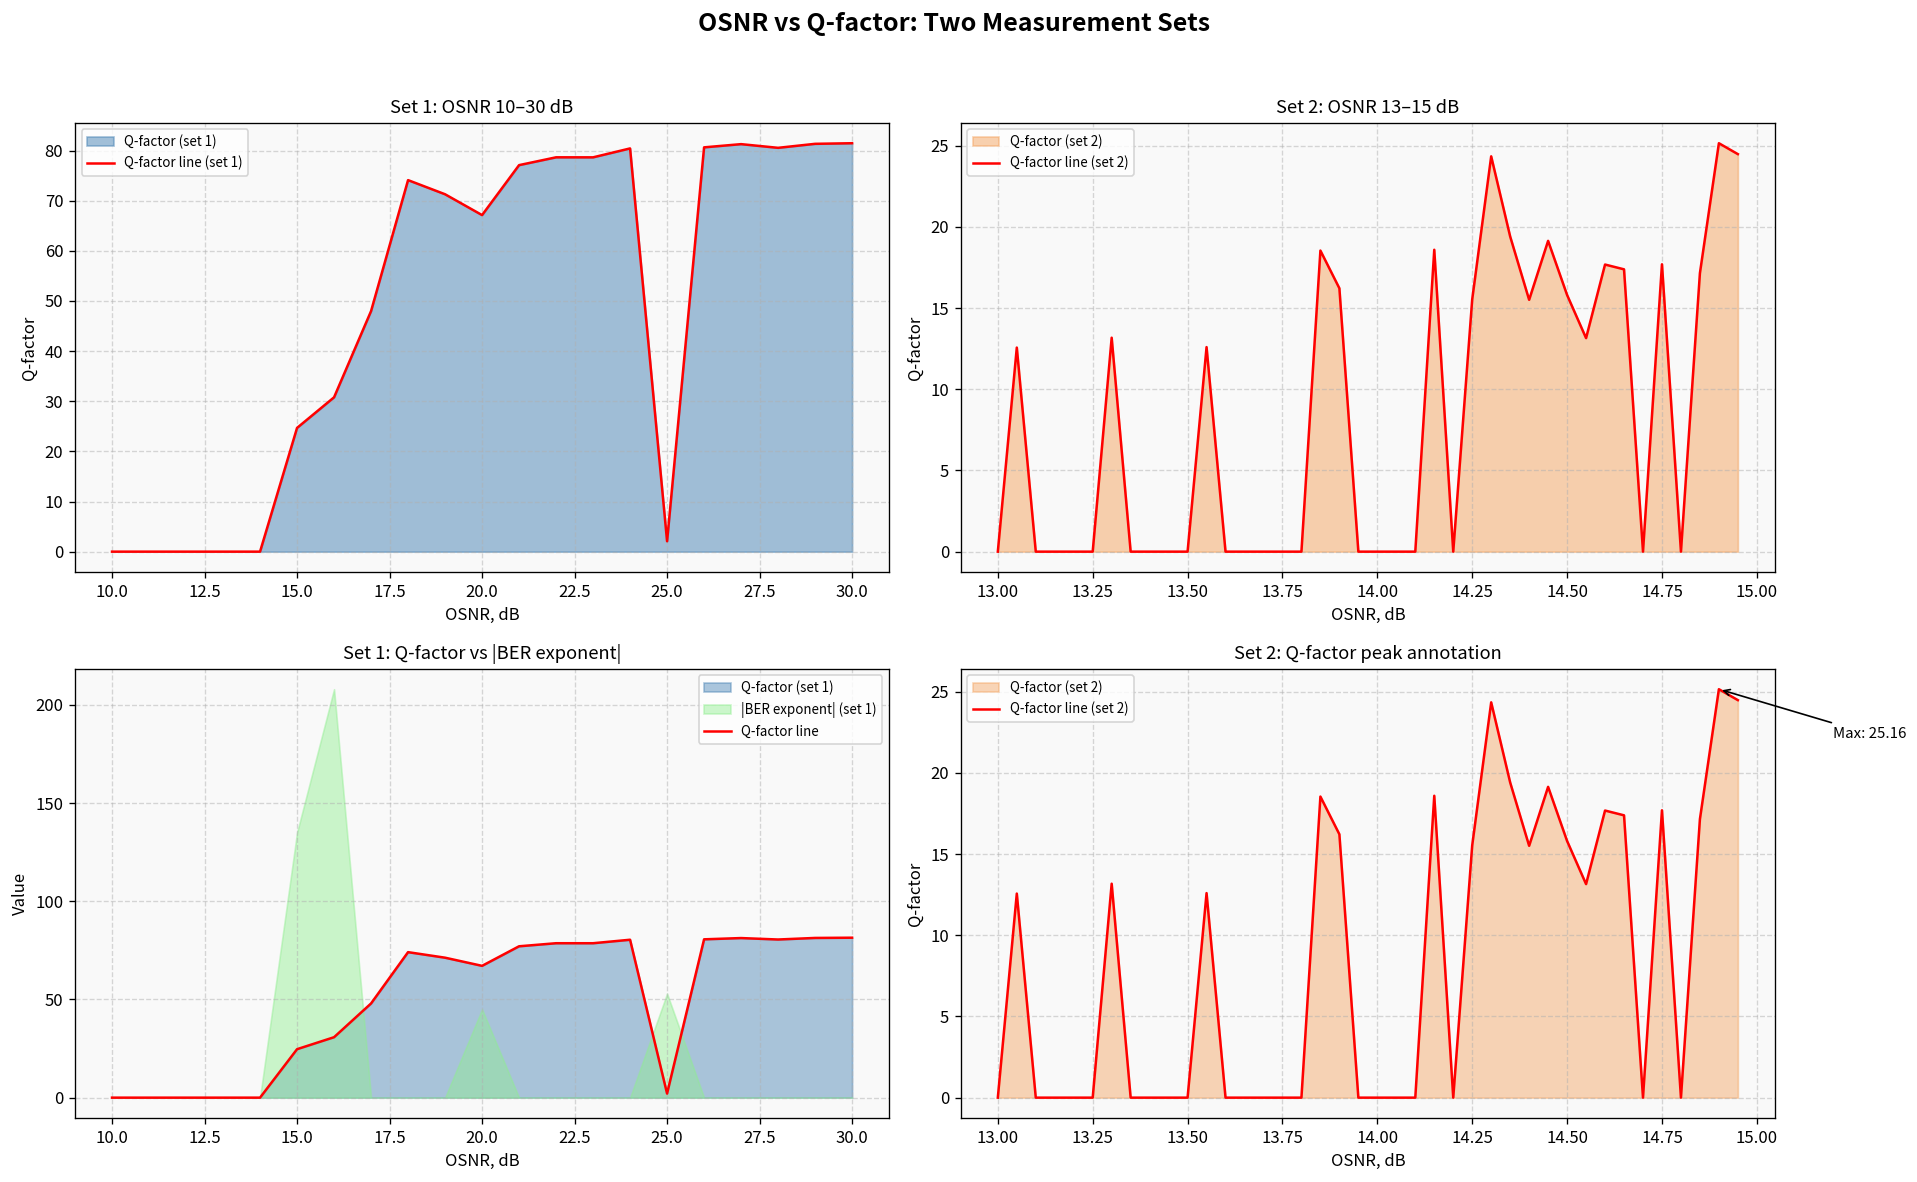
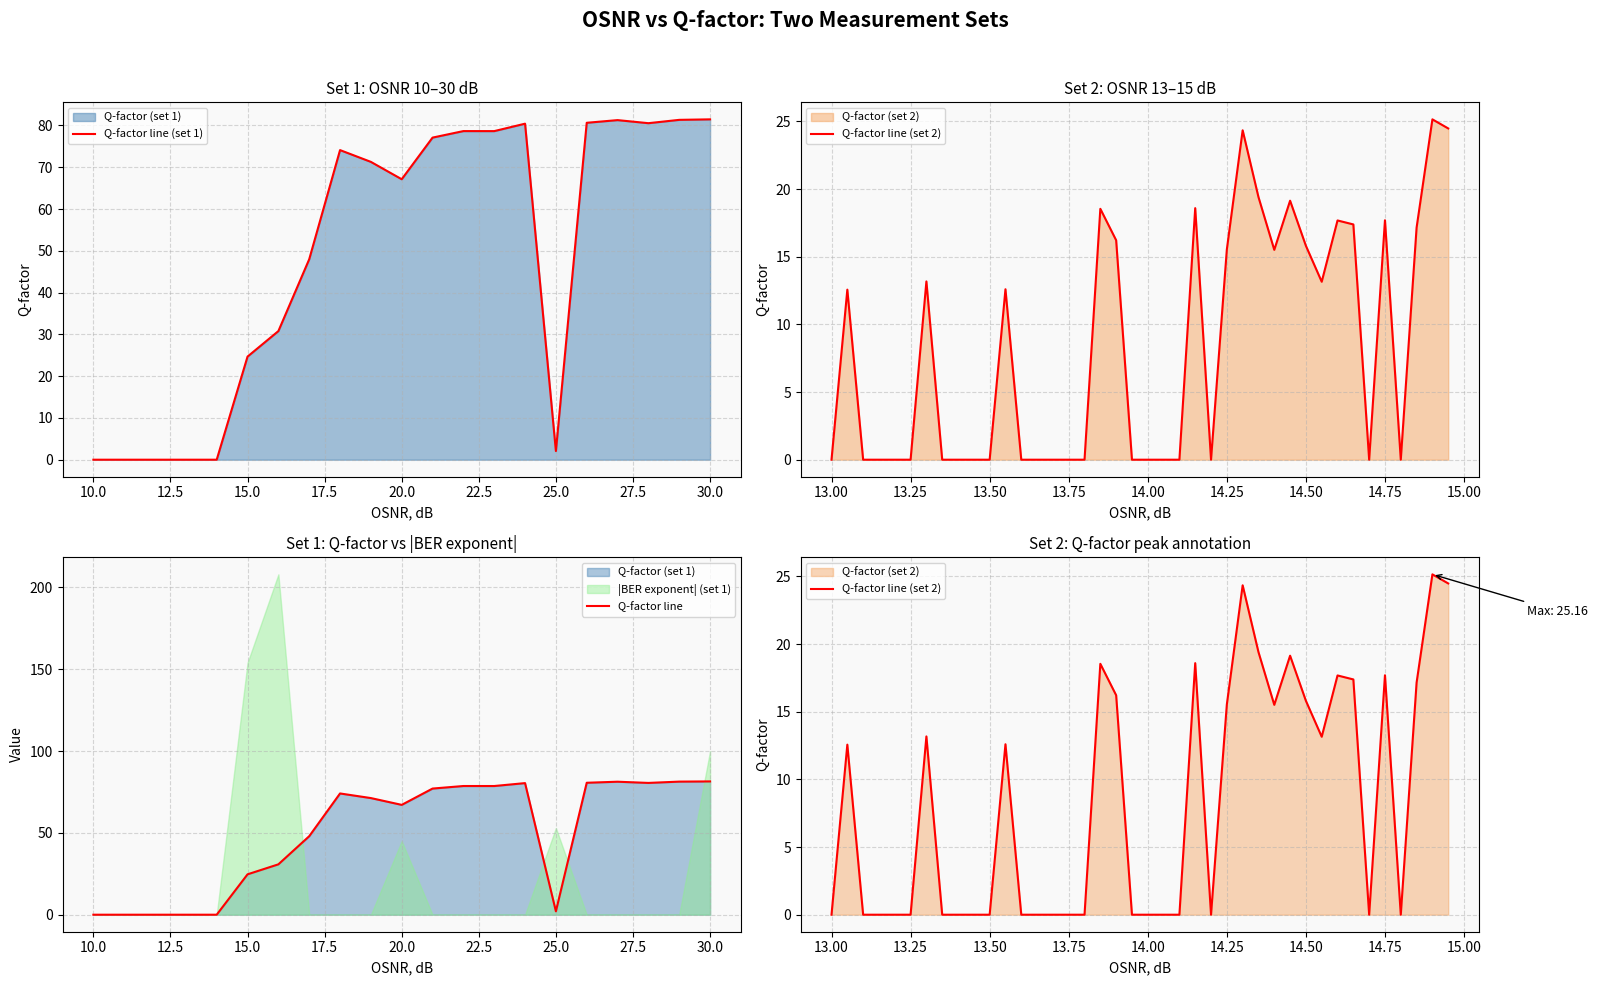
Set 1: Q-factor vs |BER exponent|, |BER exponent| (set 1), 15.0: 135 -> 154
Set 1: Q-factor vs |BER exponent|, |BER exponent| (set 1), 30.0: 0 -> 100
